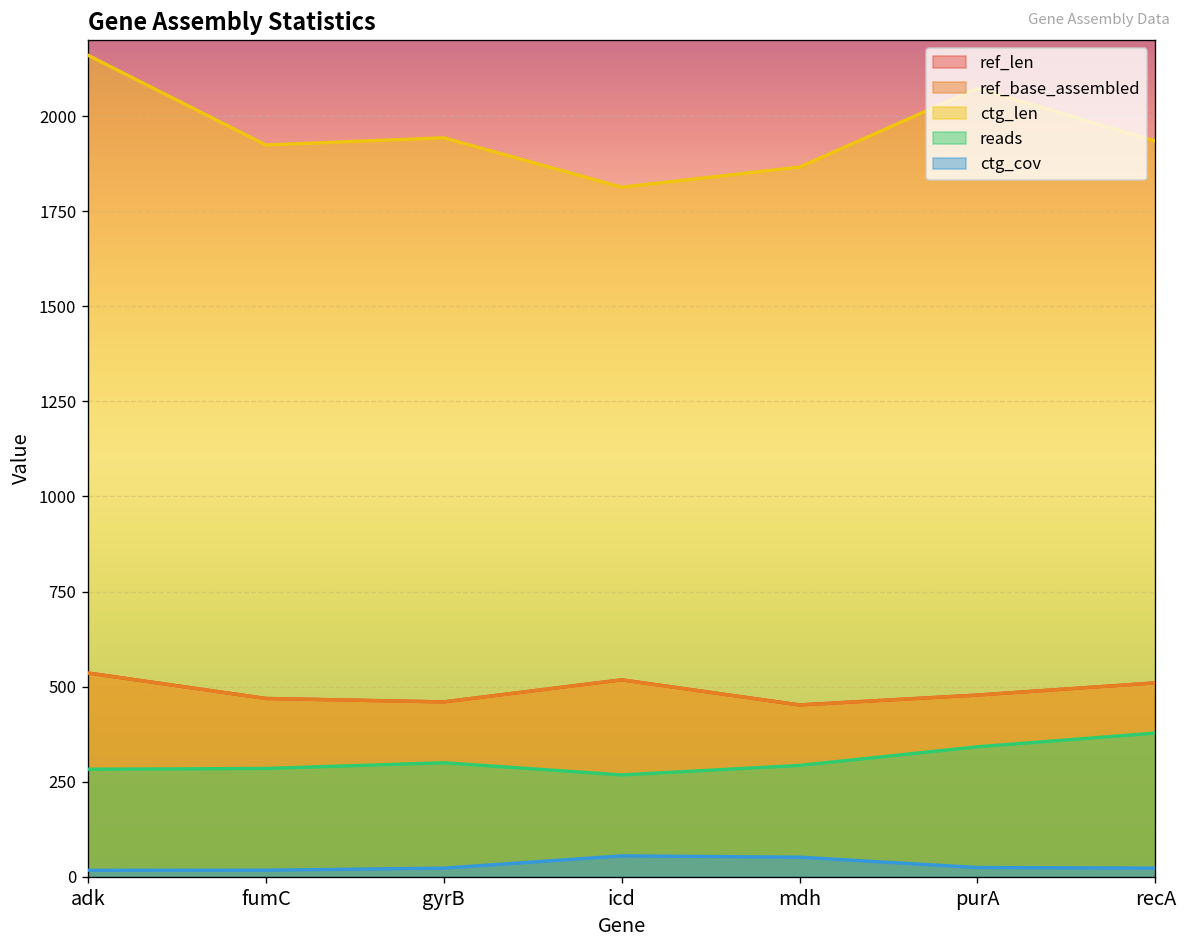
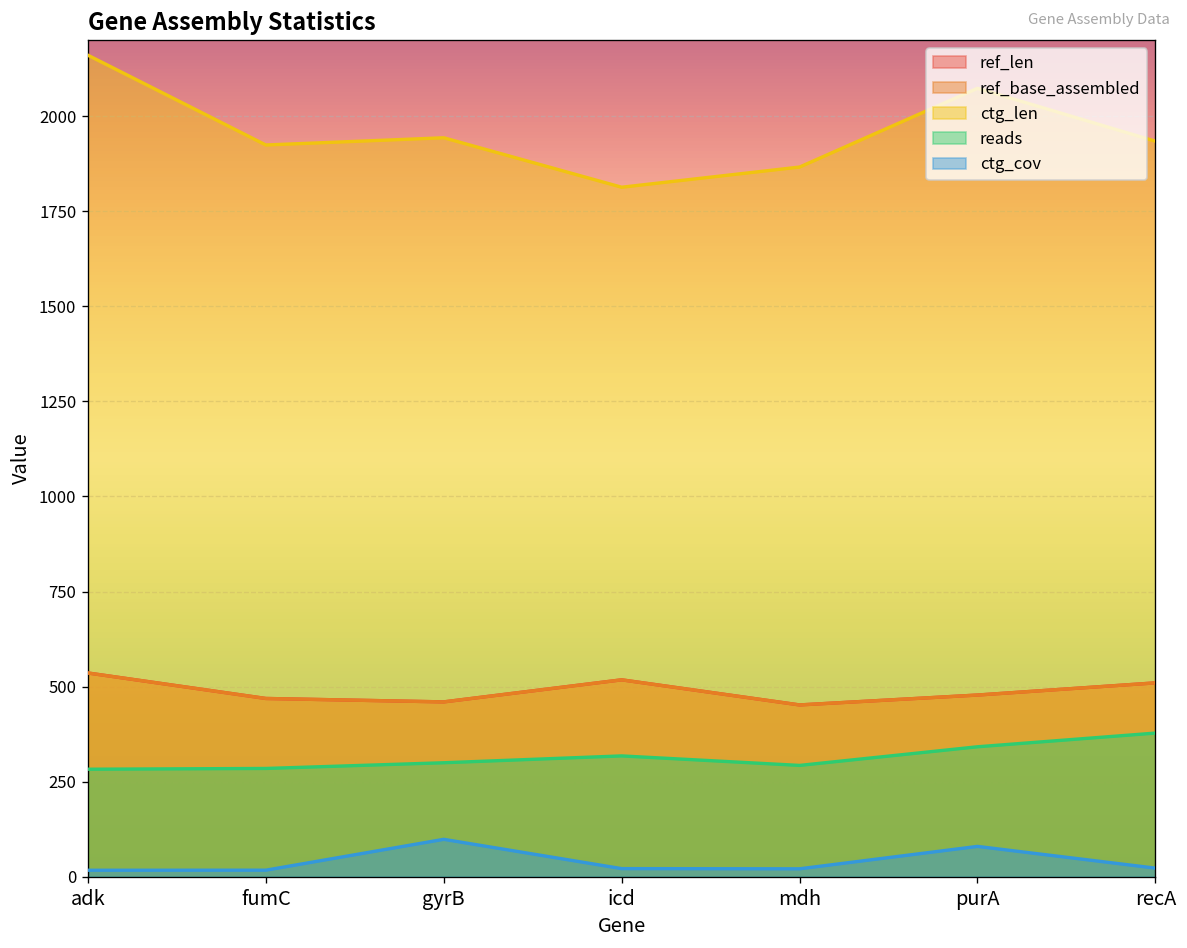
ctg_cov, gyrB: 20 -> 100
reads, icd: 270 -> 320
ctg_cov, icd: 60 -> 20
ctg_cov, mdh: 50 -> 20
ctg_cov, purA: 20 -> 80
